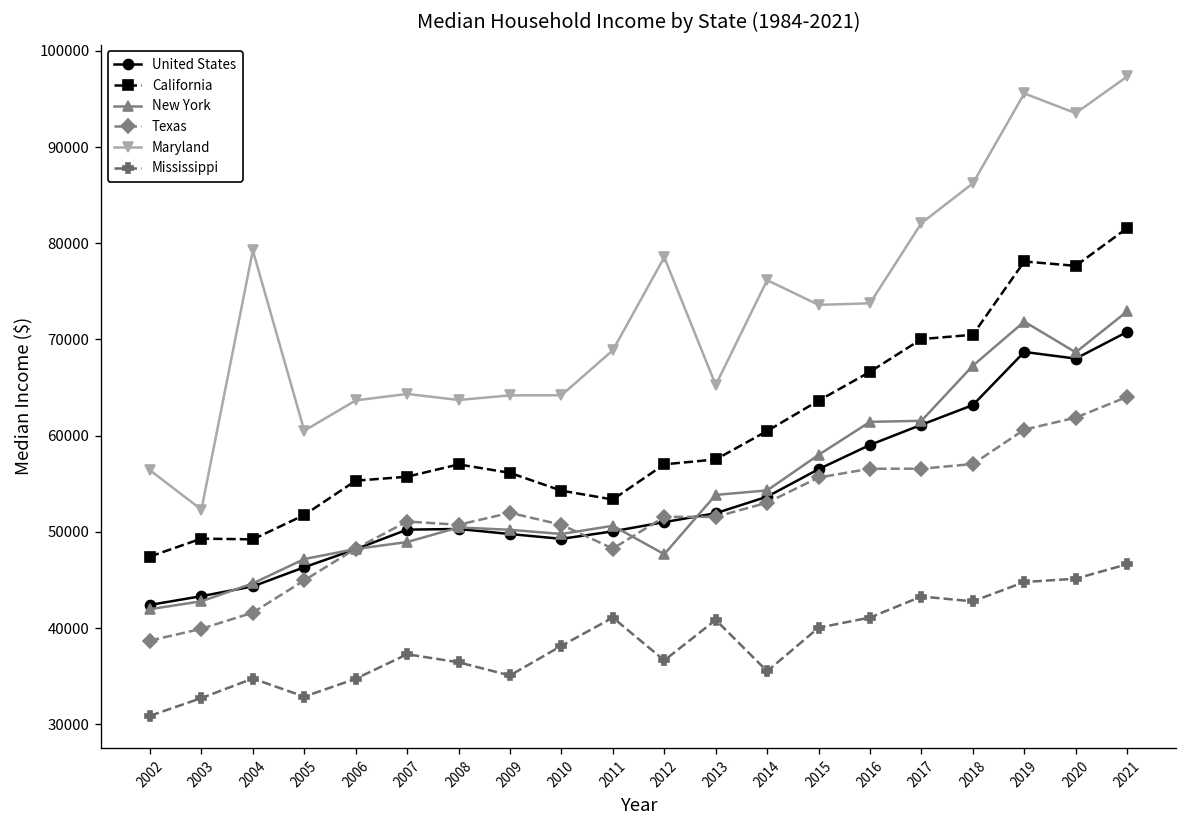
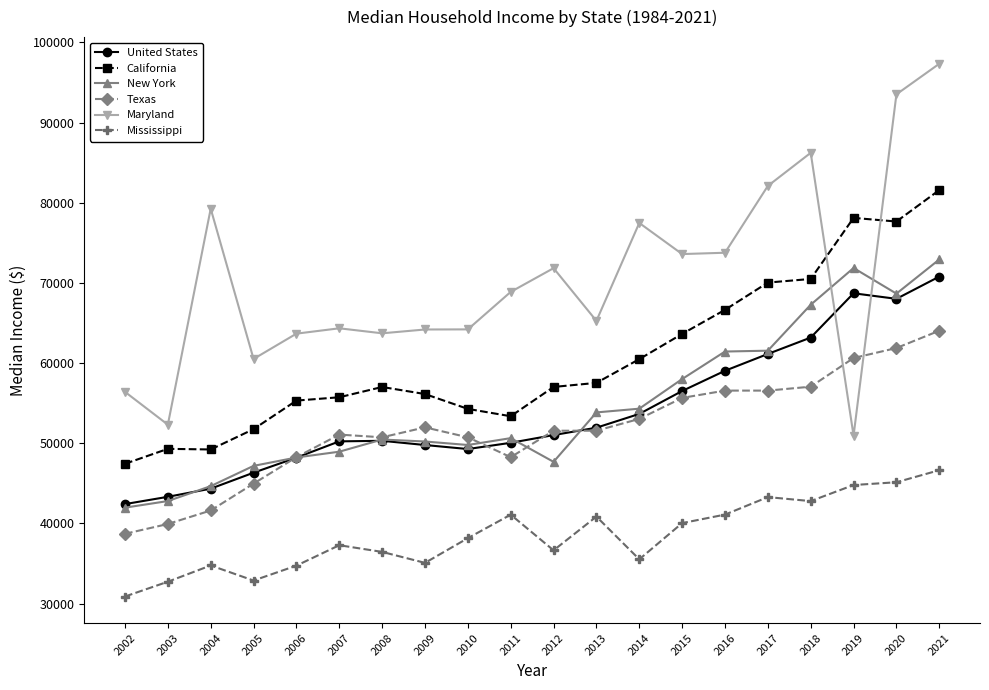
Maryland, 2012: 79000 -> 72000
Maryland, 2014: 76000 -> 77000
Maryland, 2019: 96000 -> 51000
